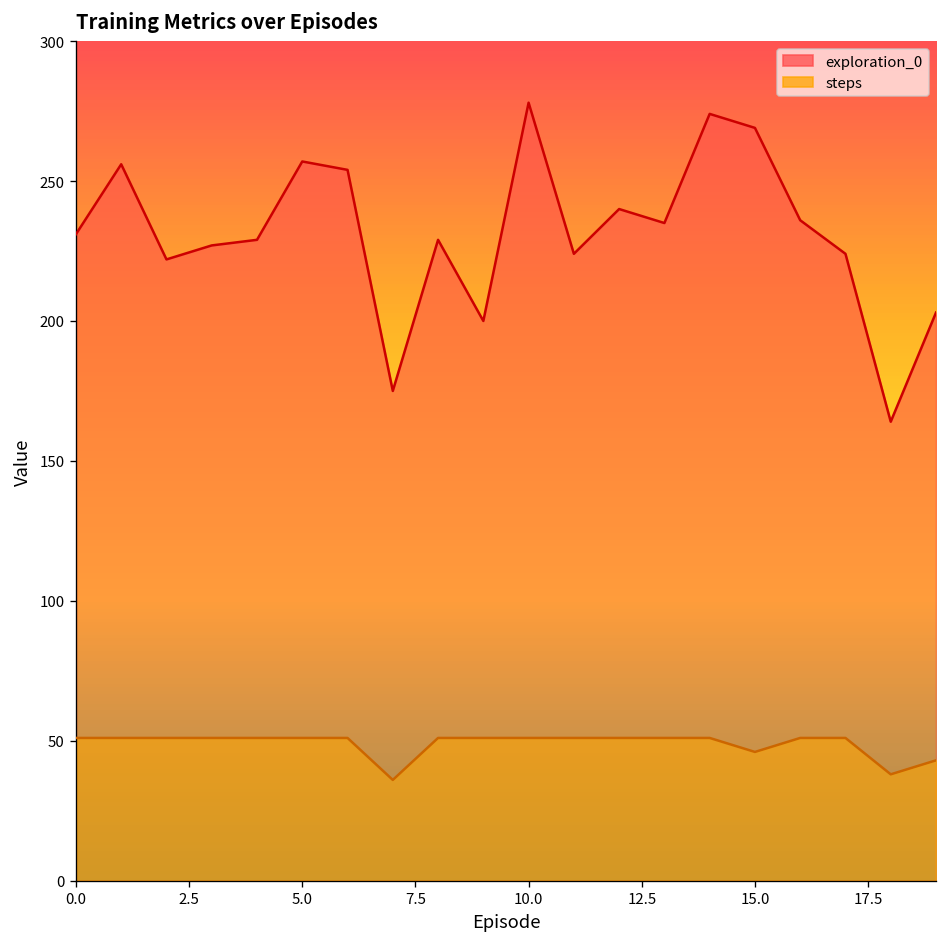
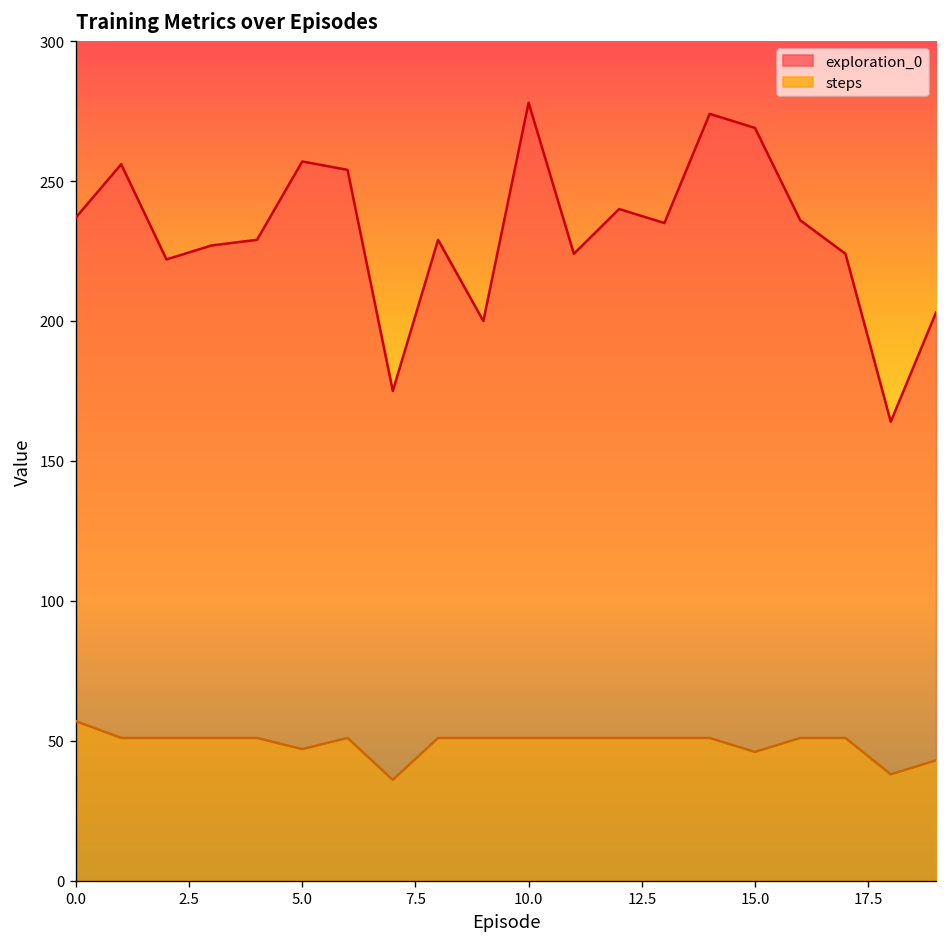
exploration_0, 0.0: 231 -> 237
steps, 0.0: 51 -> 57
steps, 5.0: 51 -> 47
